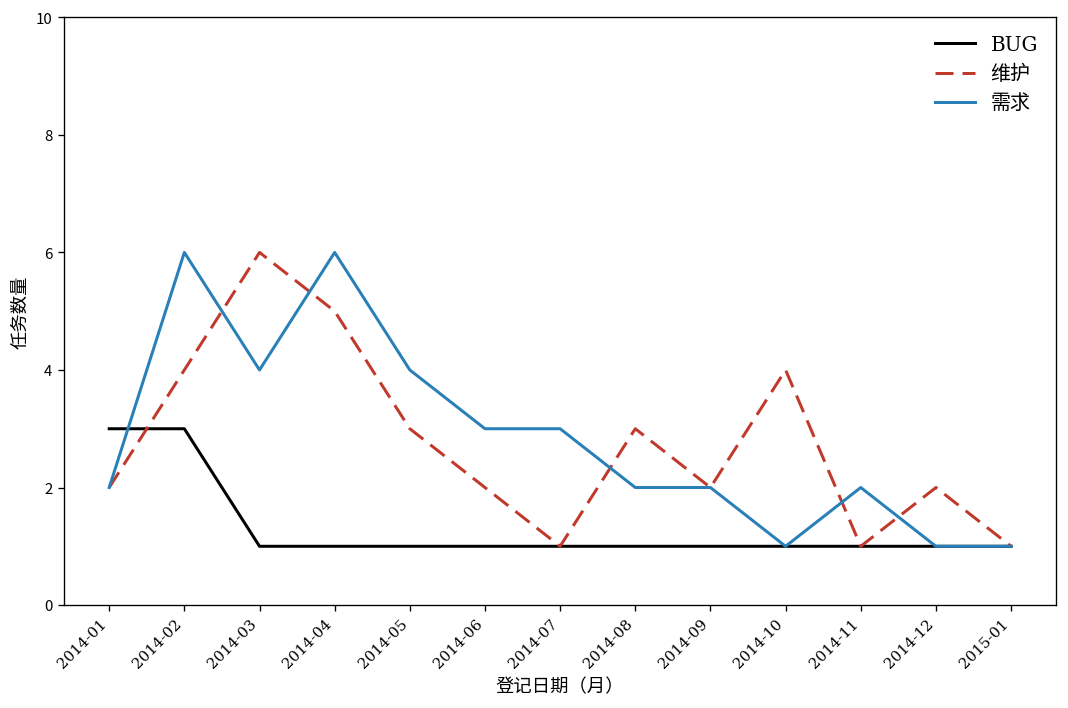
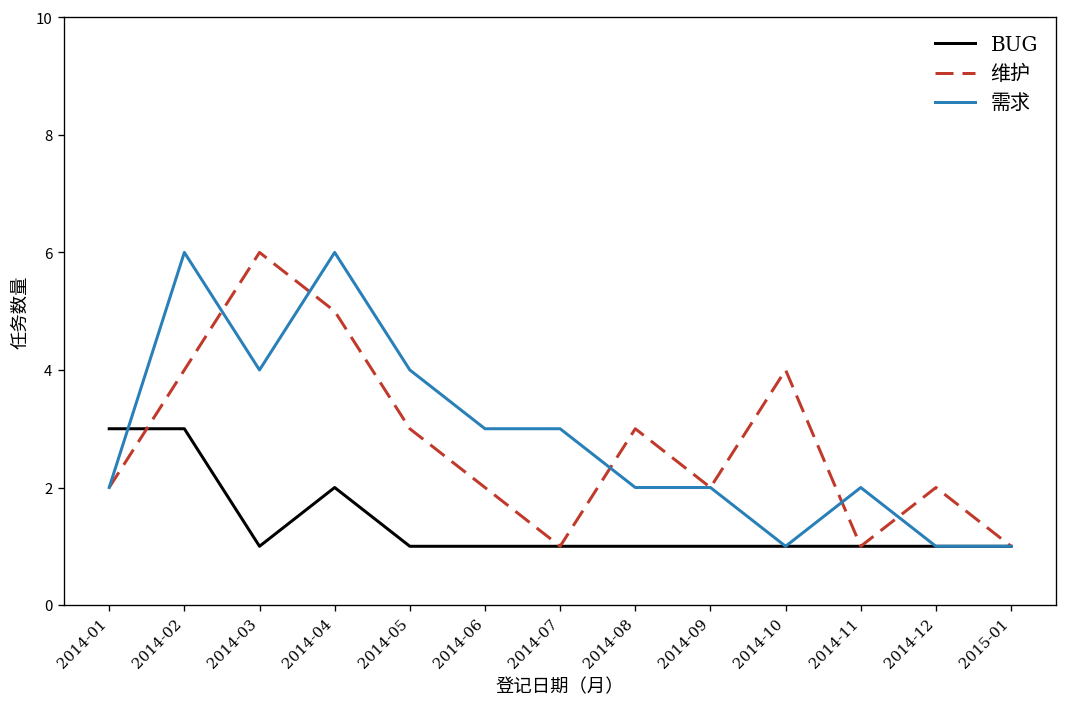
BUG, 2014-04: 1 -> 2
